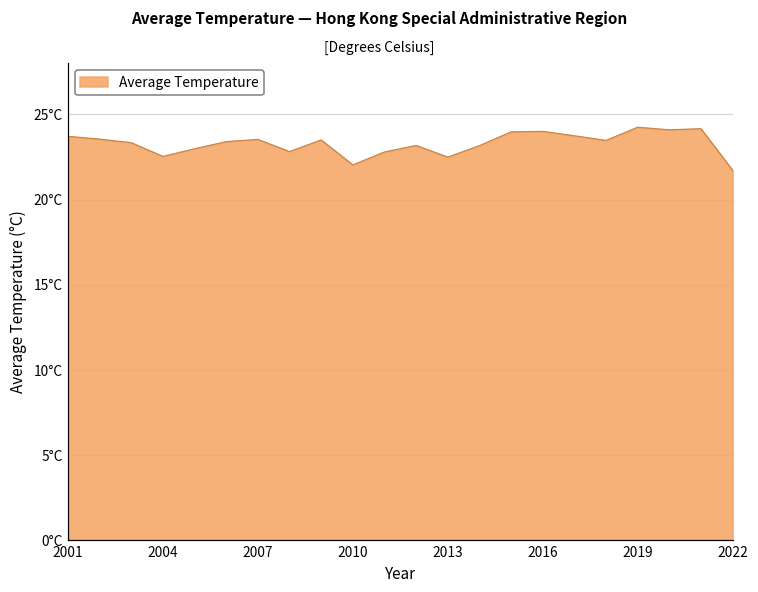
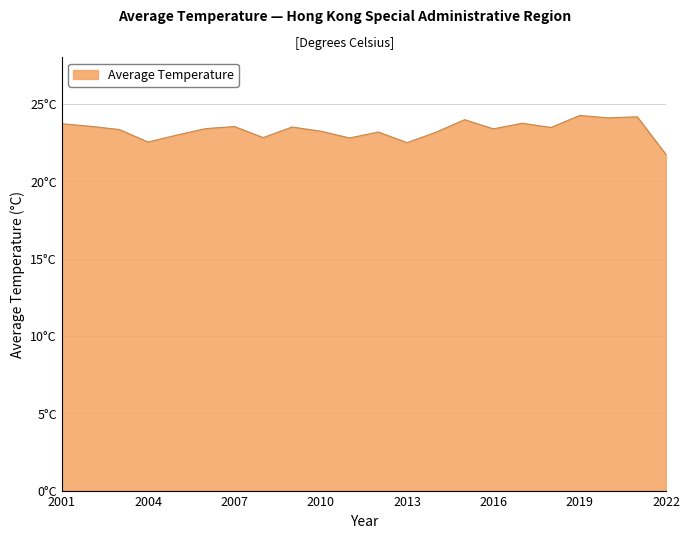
2010: 22.0°C -> 23.2°C
2016: 24.0°C -> 23.4°C
